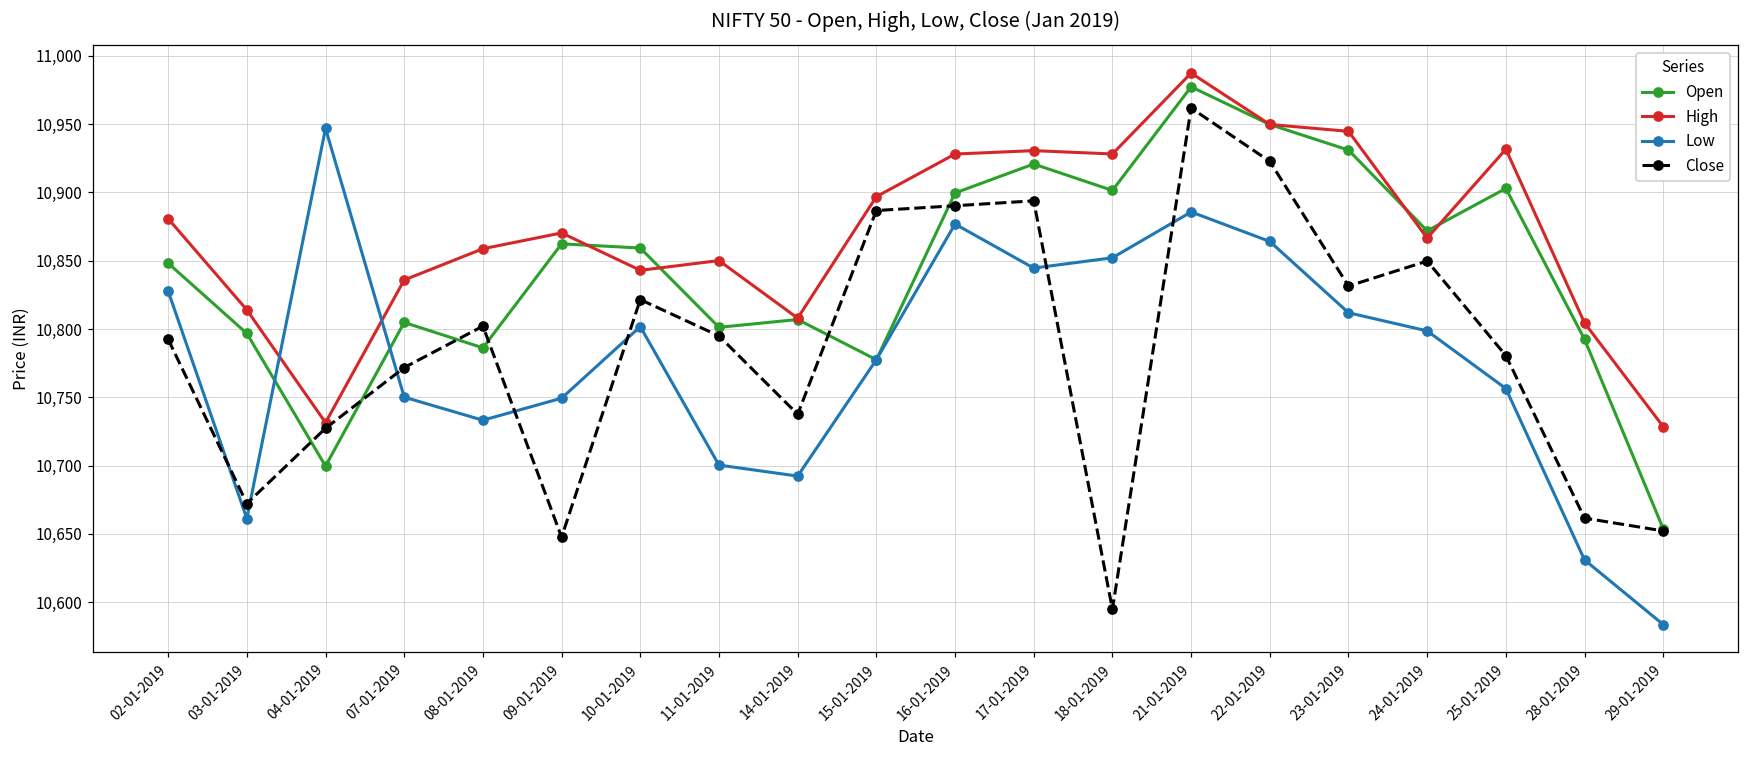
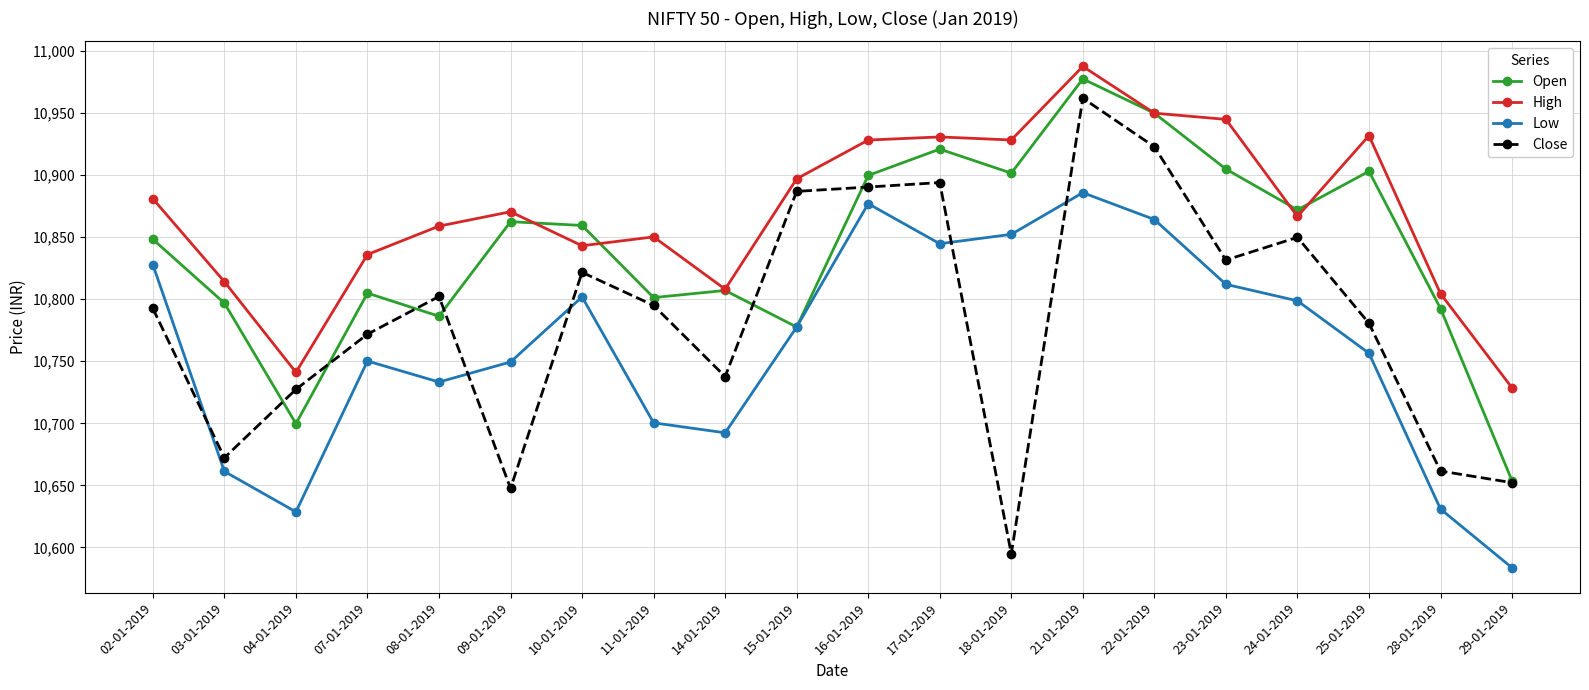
High, 04-01-2019: 10,731 -> 10,741
Low, 04-01-2019: 10,947 -> 10,629
Open, 23-01-2019: 10,931 -> 10,905
